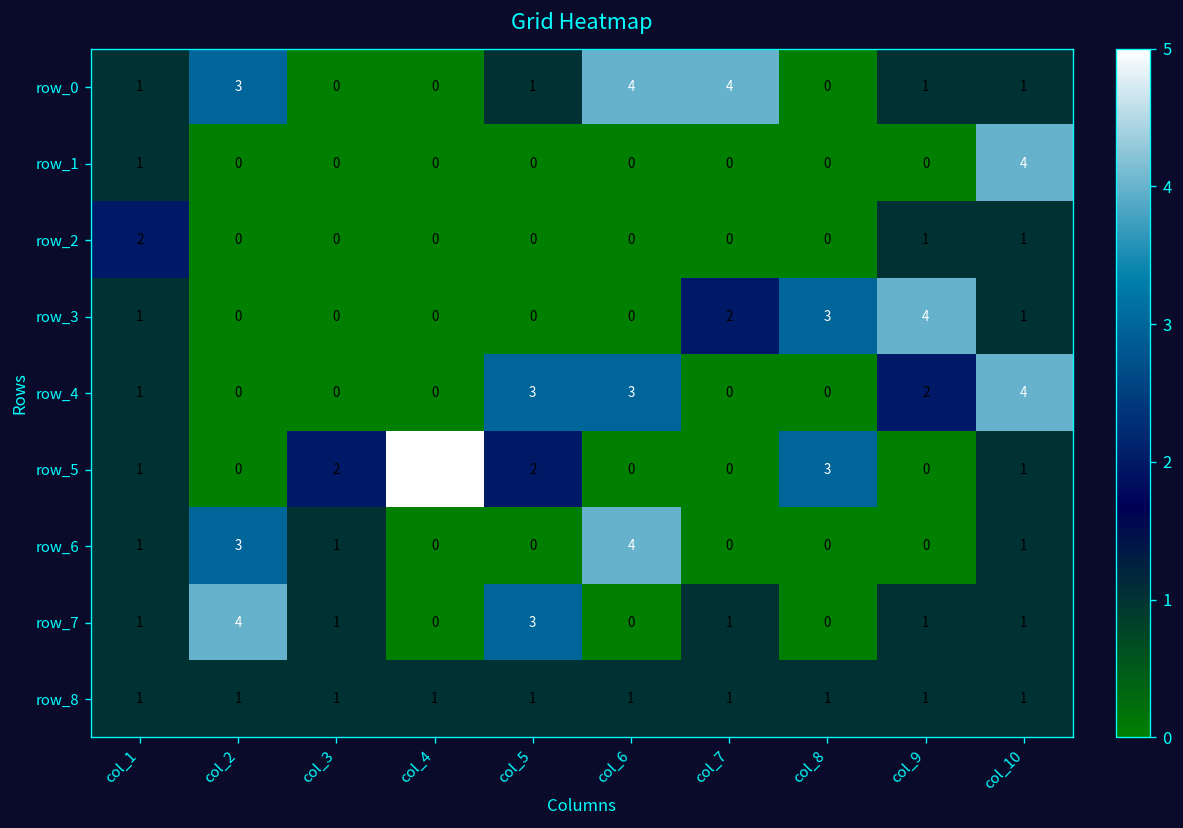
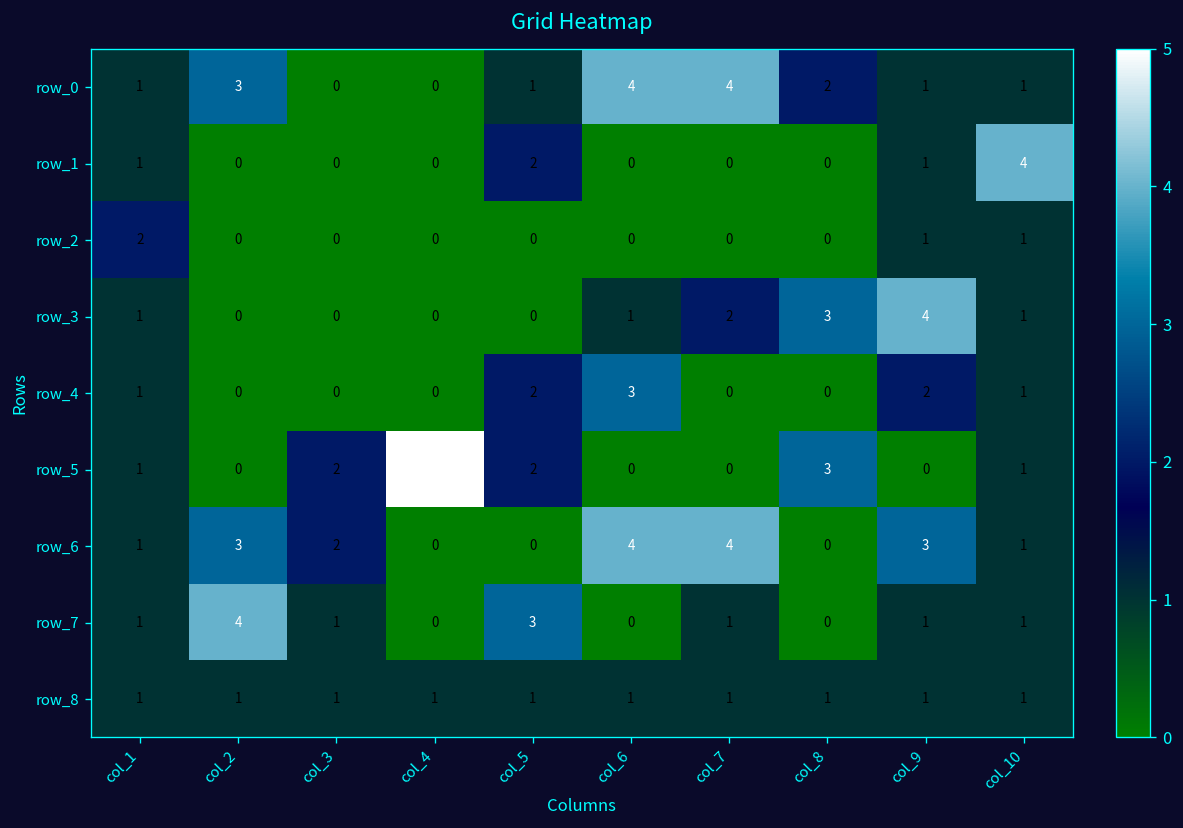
row_0, col_8: 0 -> 2
row_1, col_5: 0 -> 2
row_1, col_9: 0 -> 1
row_3, col_6: 0 -> 1
row_4, col_5: 3 -> 2
row_4, col_10: 4 -> 1
row_6, col_3: 1 -> 2
row_6, col_7: 0 -> 4
row_6, col_9: 0 -> 3
